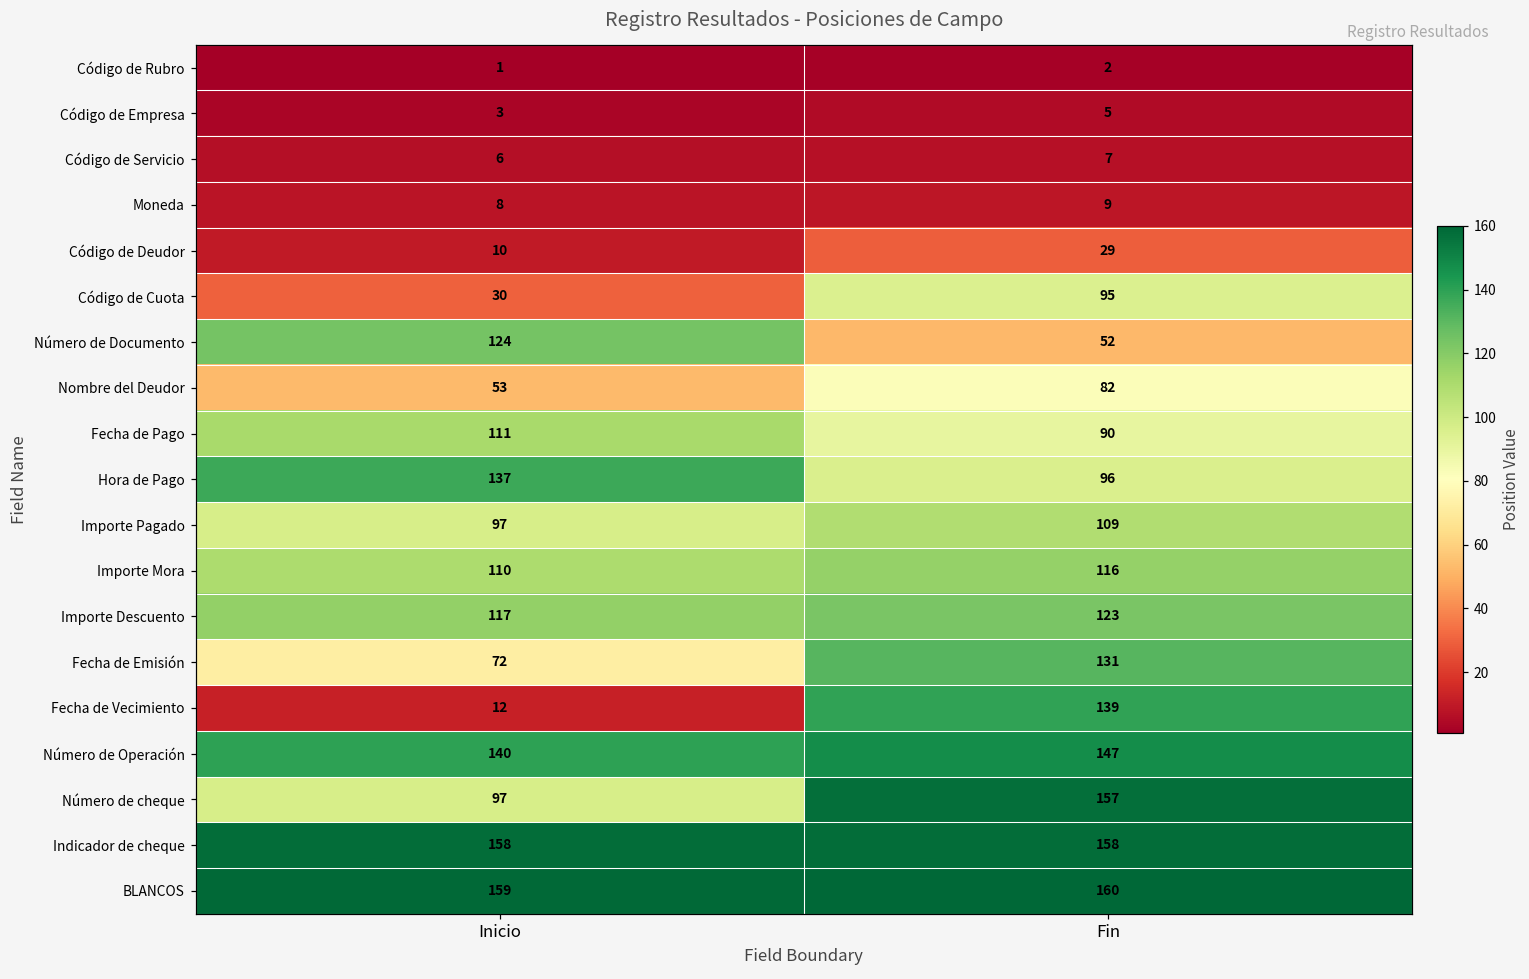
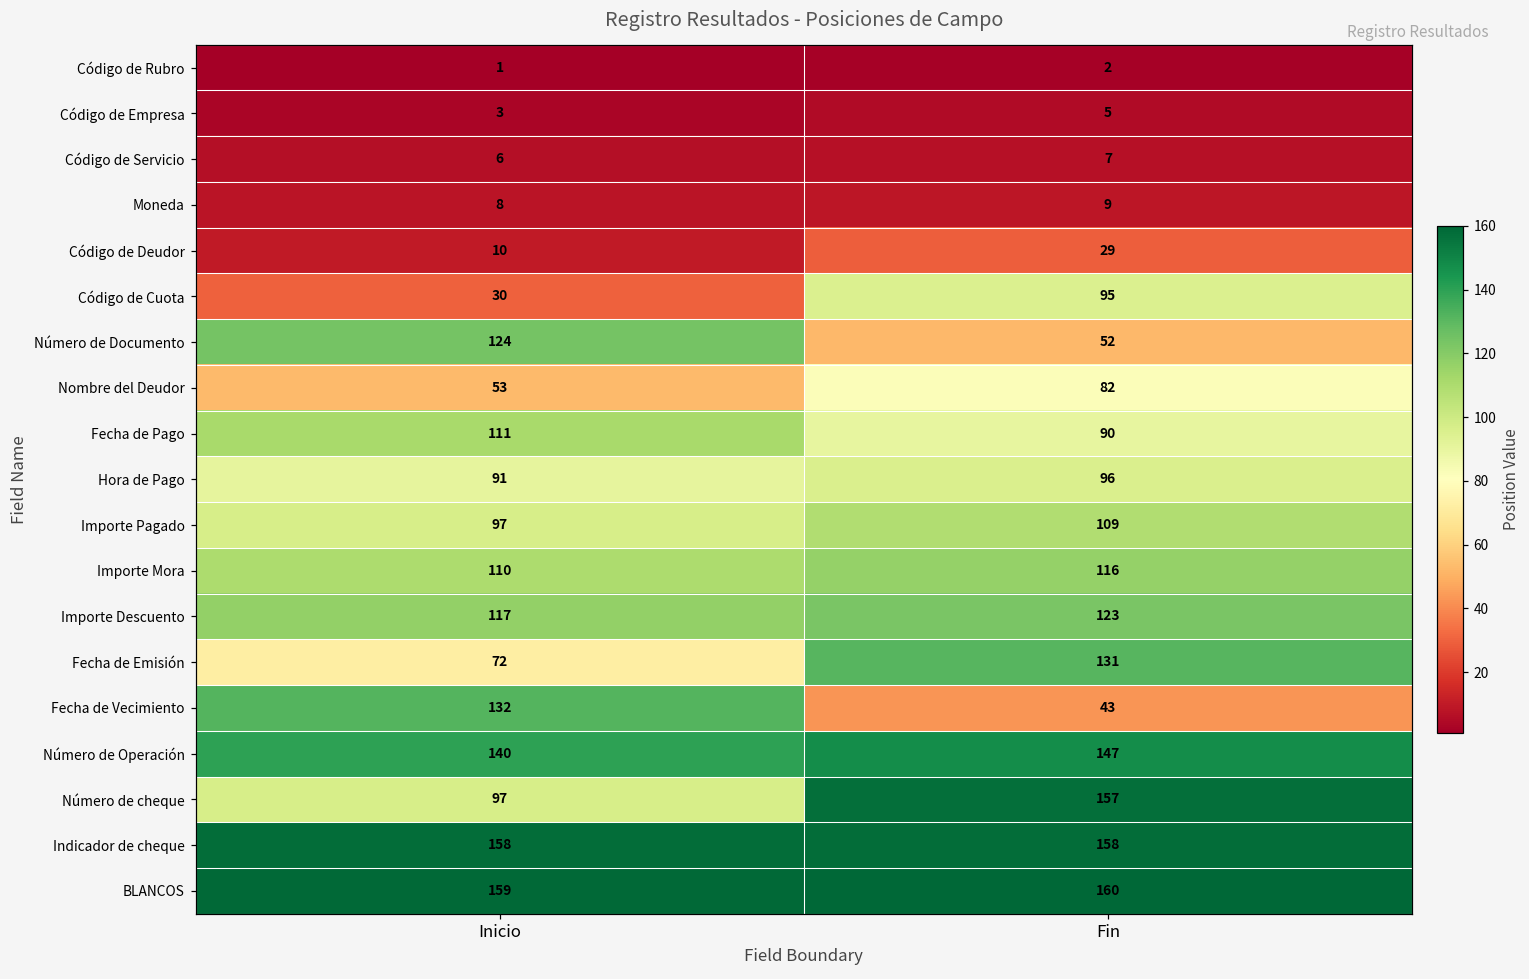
Hora de Pago, Inicio: 137 -> 91
Fecha de Vecimiento, Inicio: 12 -> 132
Fecha de Vecimiento, Fin: 139 -> 43
